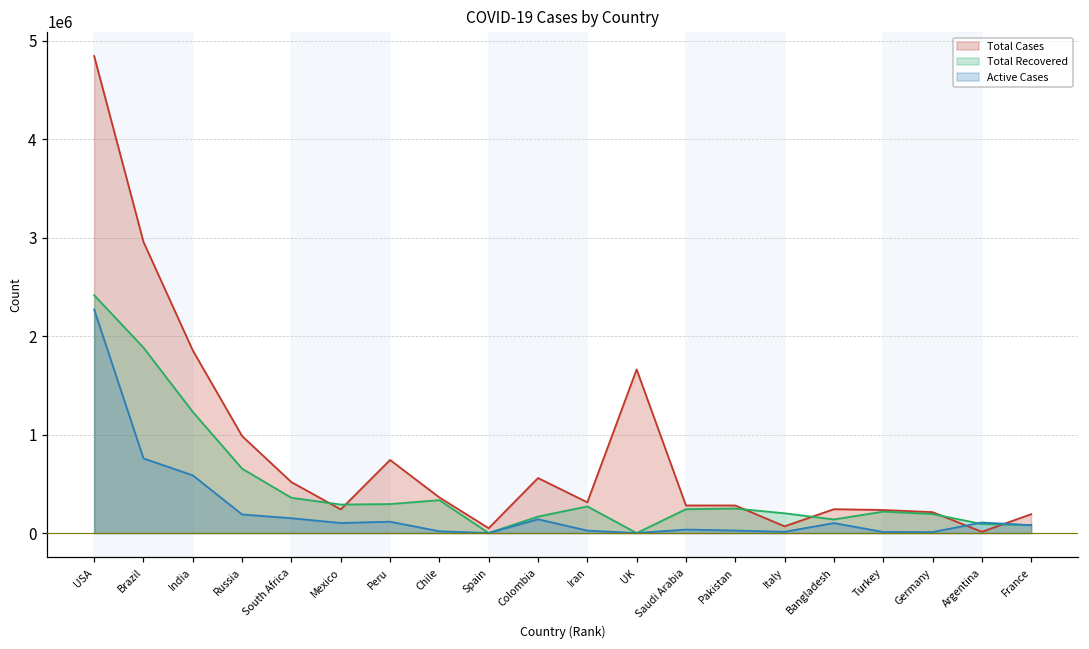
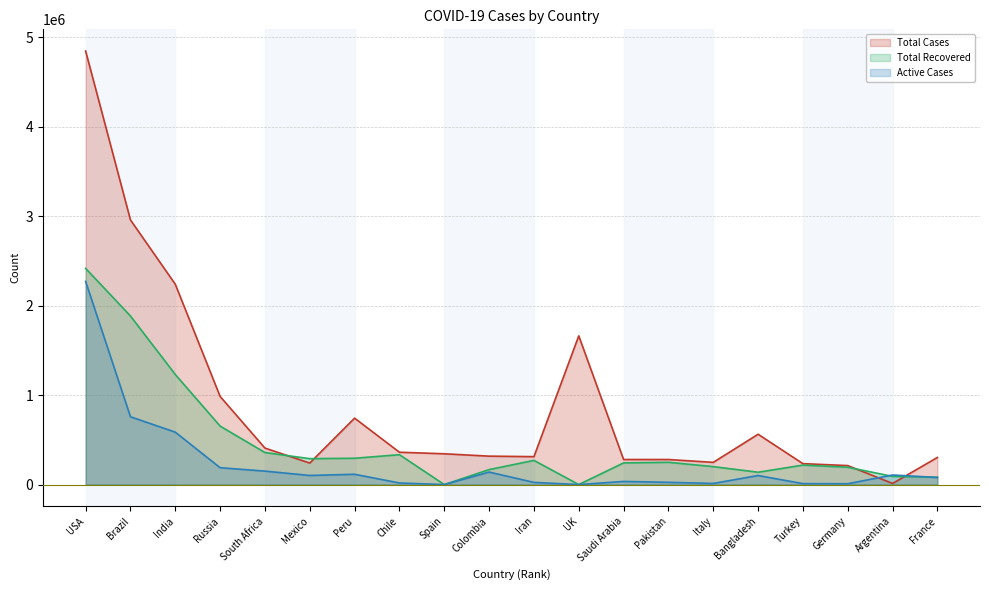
Total Cases, India: 1900000 -> 2200000
Total Cases, South Africa: 500000 -> 400000
Total Cases, Spain: 0 -> 300000
Total Cases, Colombia: 600000 -> 300000
Total Cases, Italy: 100000 -> 200000
Total Cases, Bangladesh: 200000 -> 600000
Total Cases, France: 200000 -> 300000
